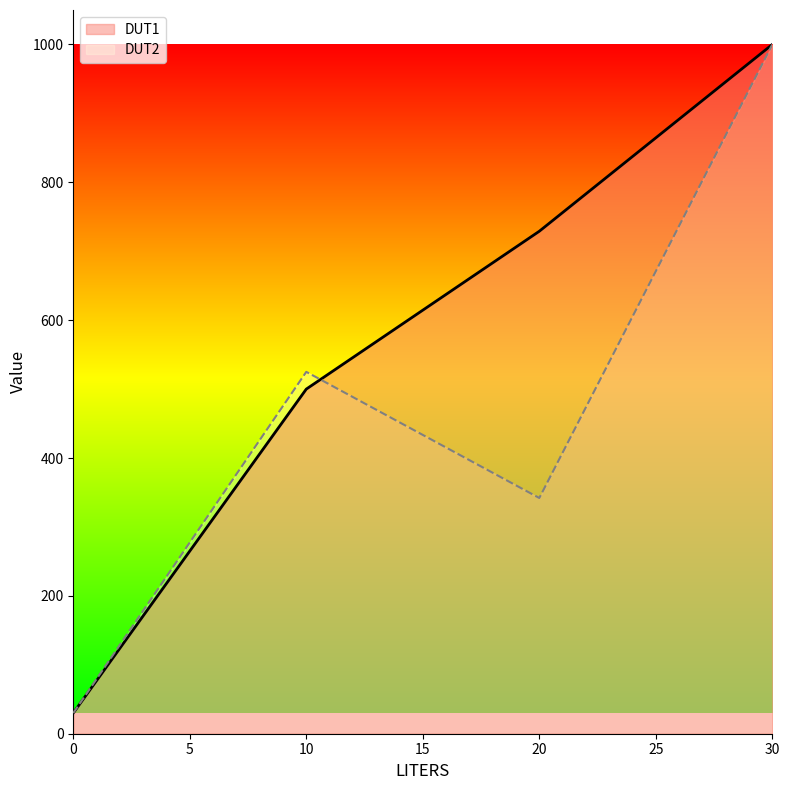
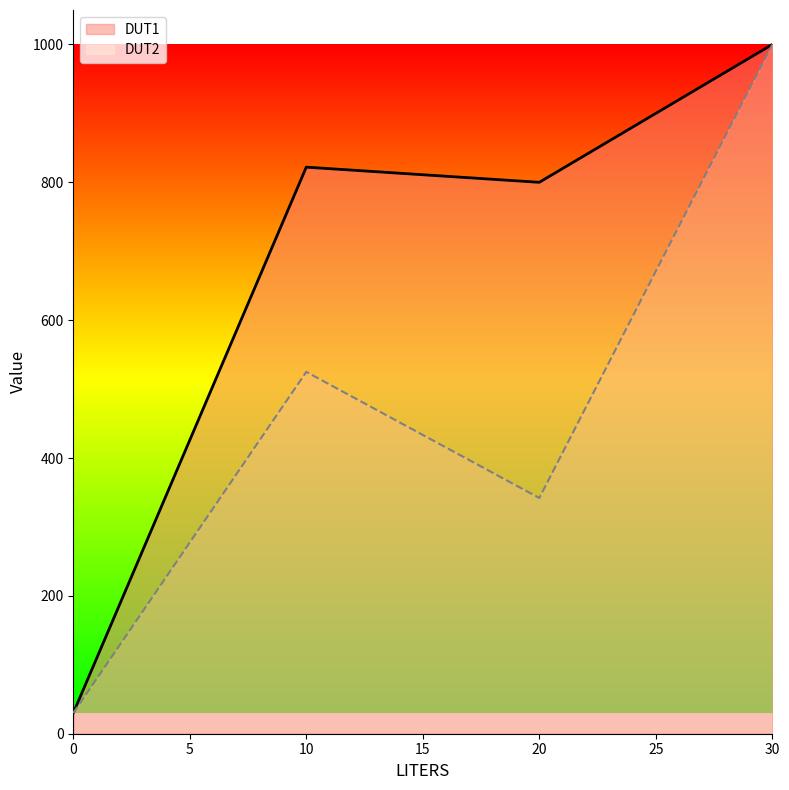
DUT1, 10: 500 -> 820
DUT1, 20: 730 -> 800
